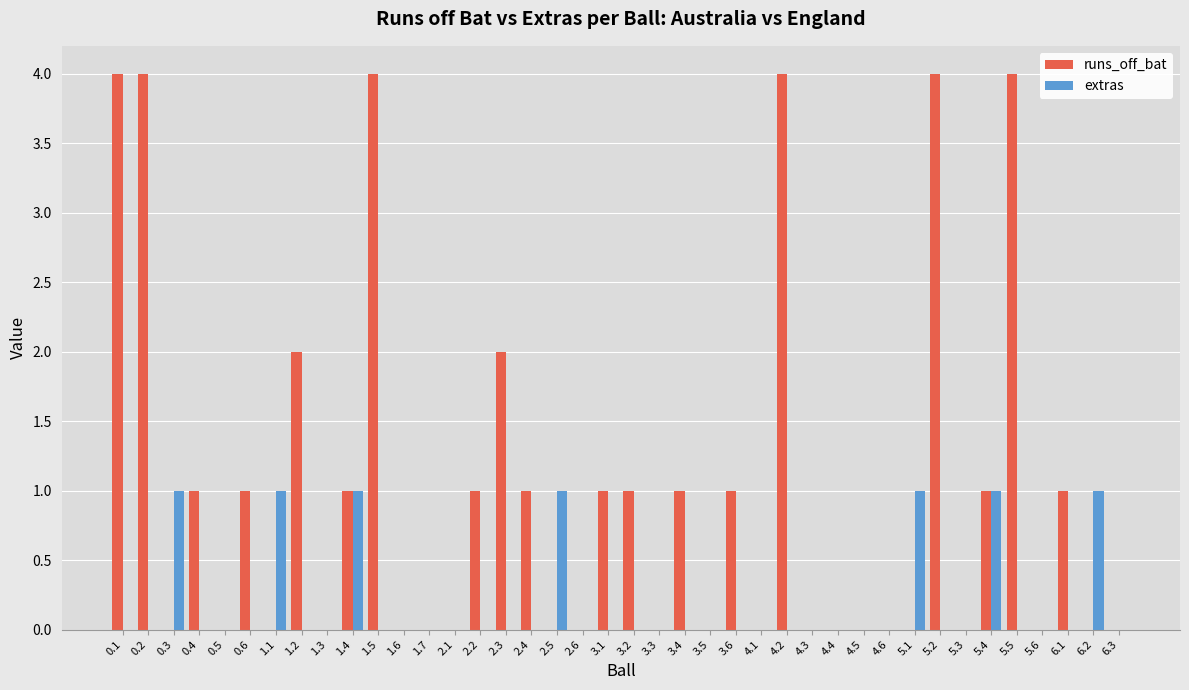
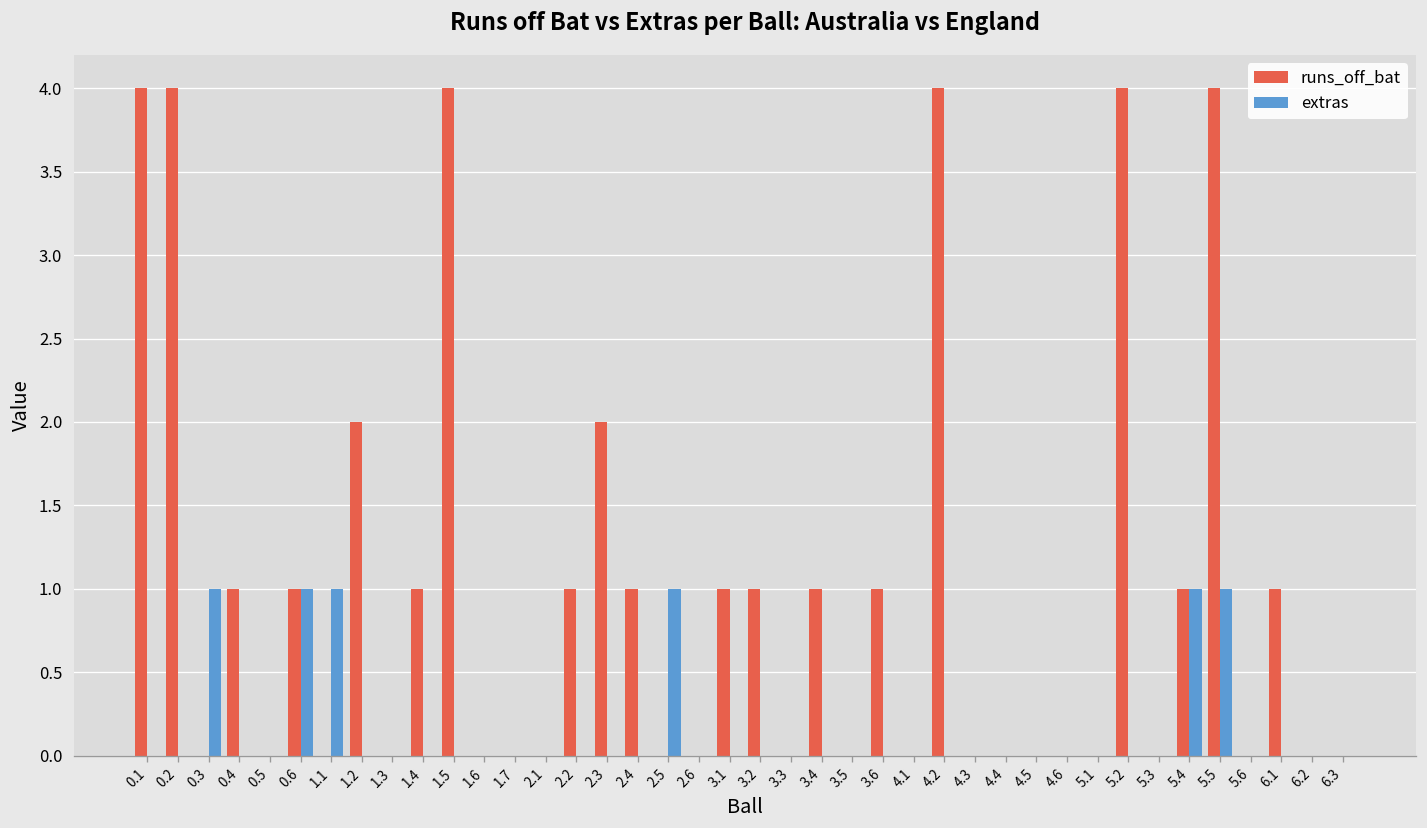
extras, 0.6: 0 -> 1
extras, 1.4: 1 -> 0
extras, 5.1: 1 -> 0
extras, 5.5: 0 -> 1
extras, 6.2: 1 -> 0
